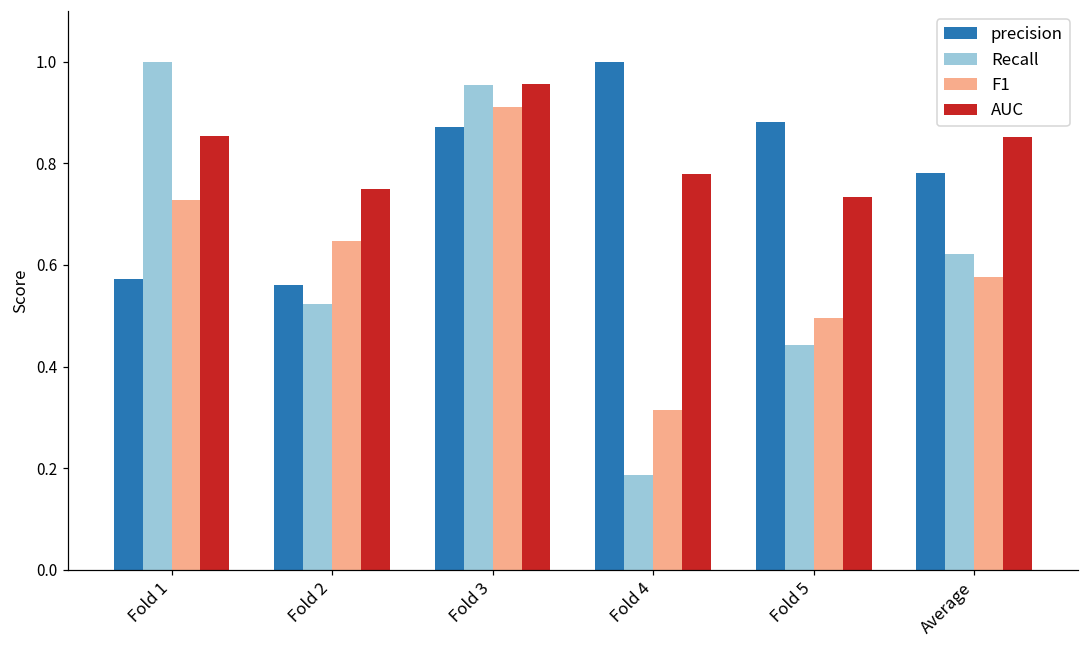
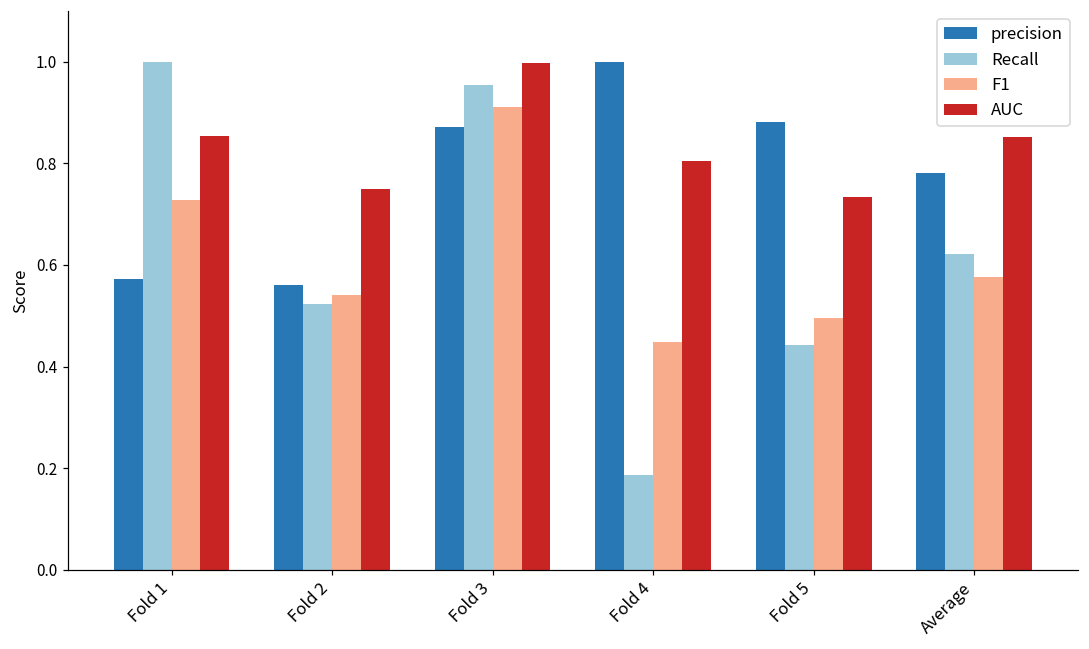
F1, Fold 2: 0.65 -> 0.54
AUC, Fold 3: 0.96 -> 1.00
F1, Fold 4: 0.31 -> 0.45
AUC, Fold 4: 0.78 -> 0.80
